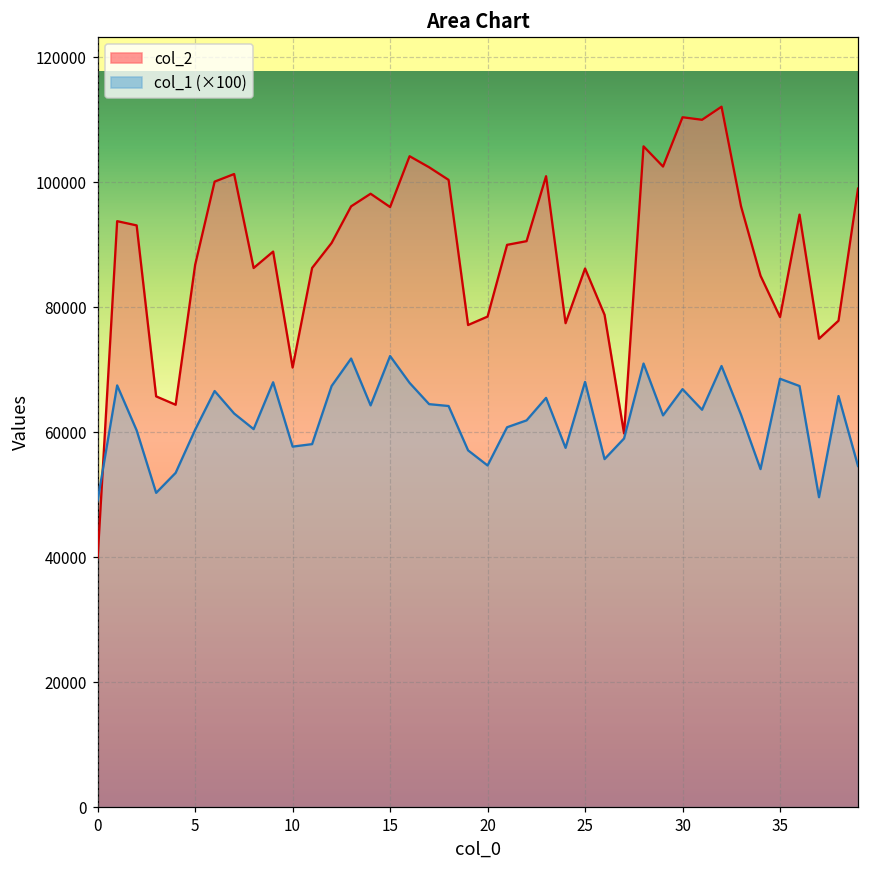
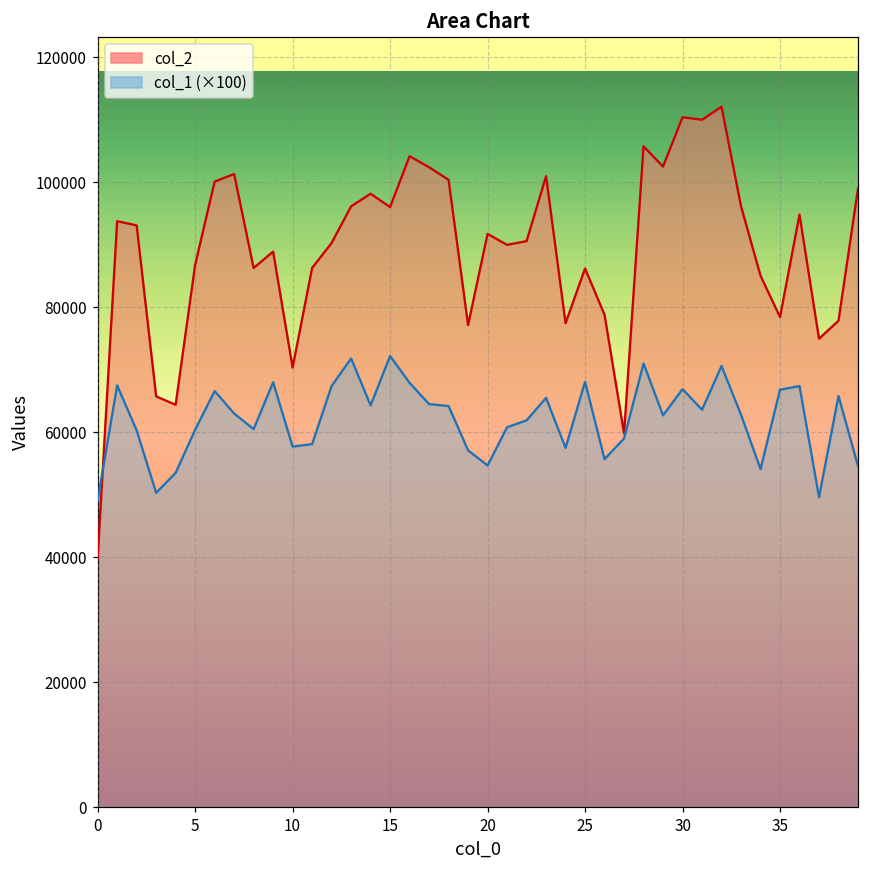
col_2, 20: 79000 -> 92000
col_1 (×100), 35: 69000 -> 67000
